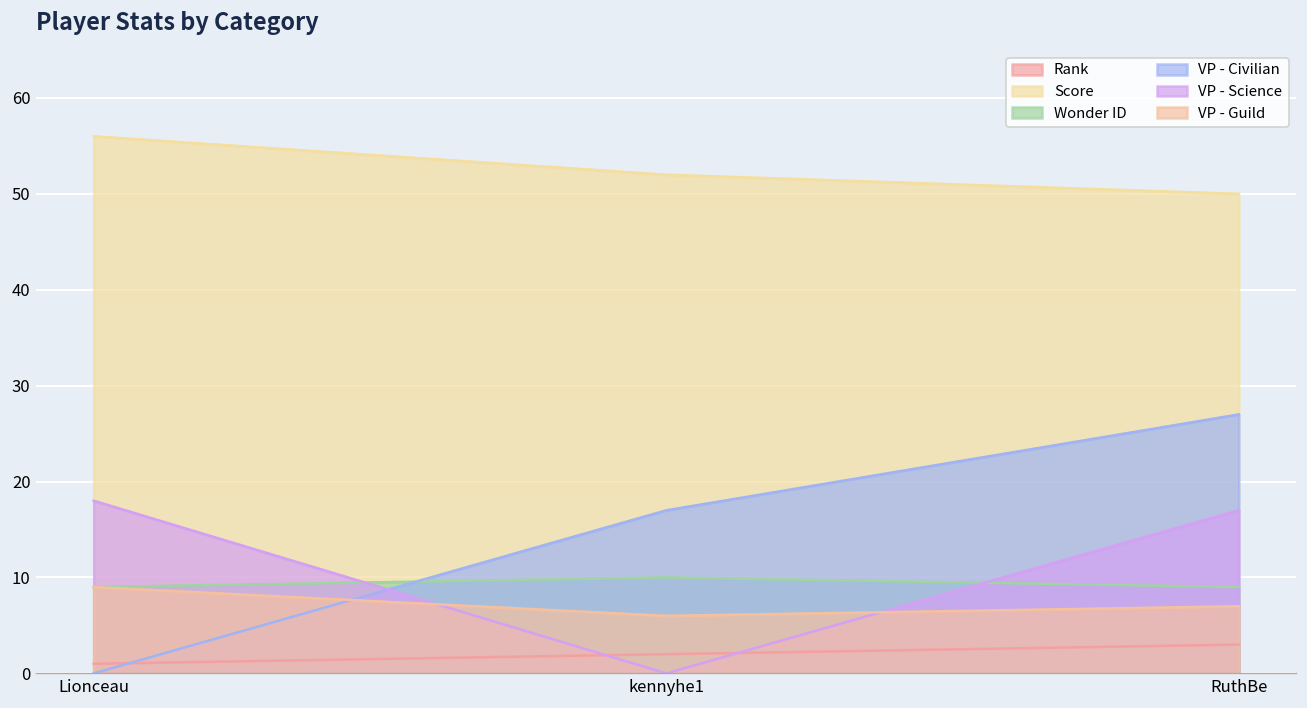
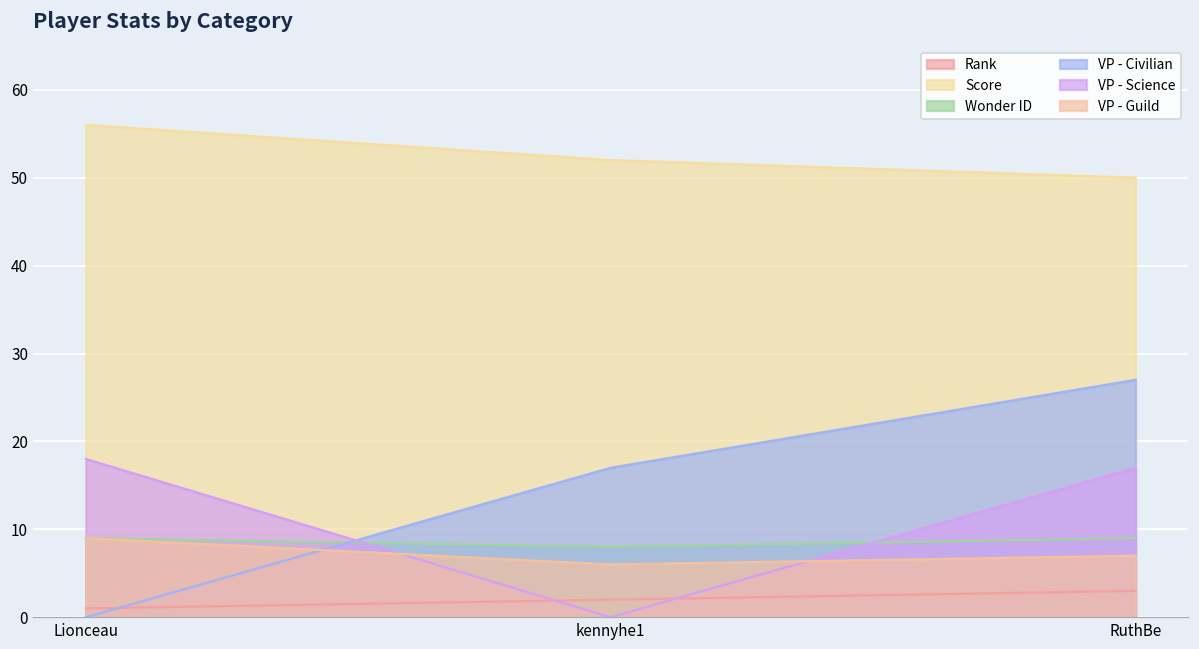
Wonder ID, kennyhe1: 10 -> 8
